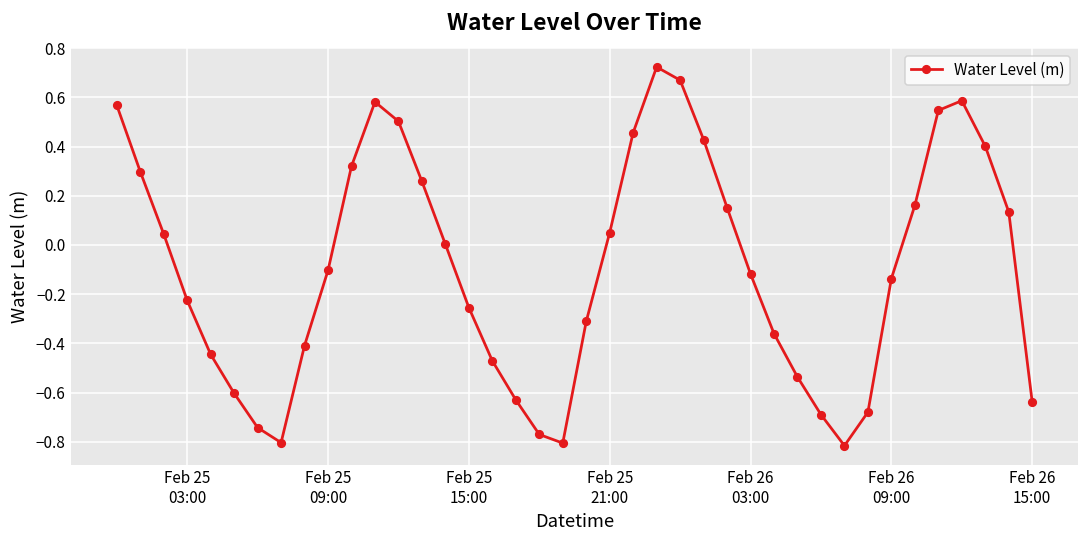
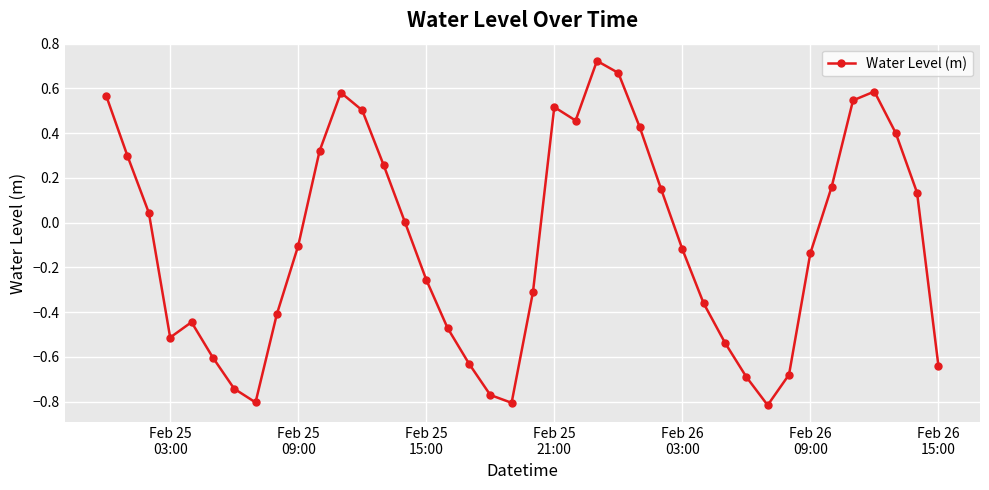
Feb 25 03:00: -0.23 -> -0.51
Feb 25 21:00: 0.05 -> 0.52
